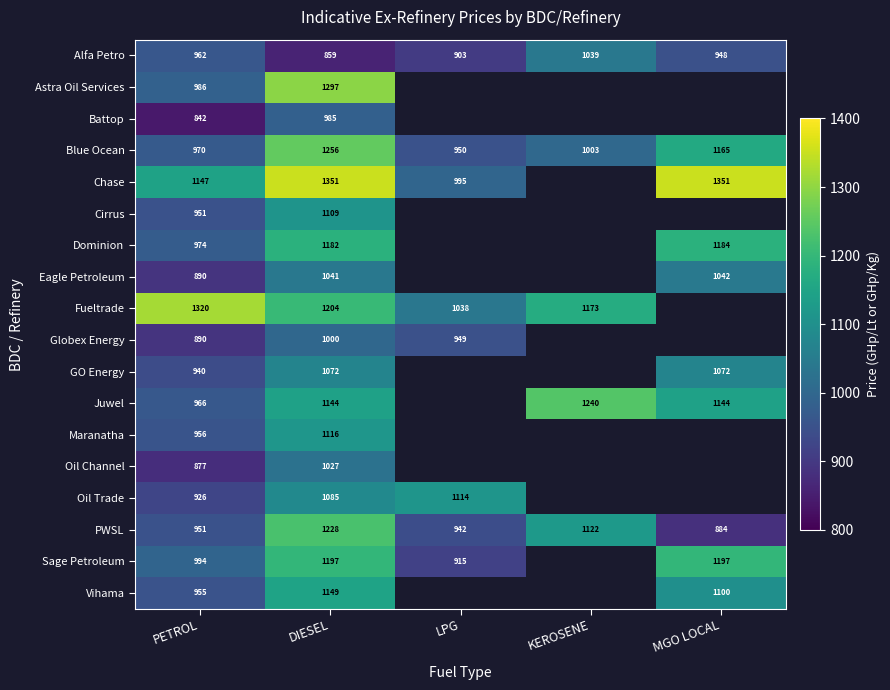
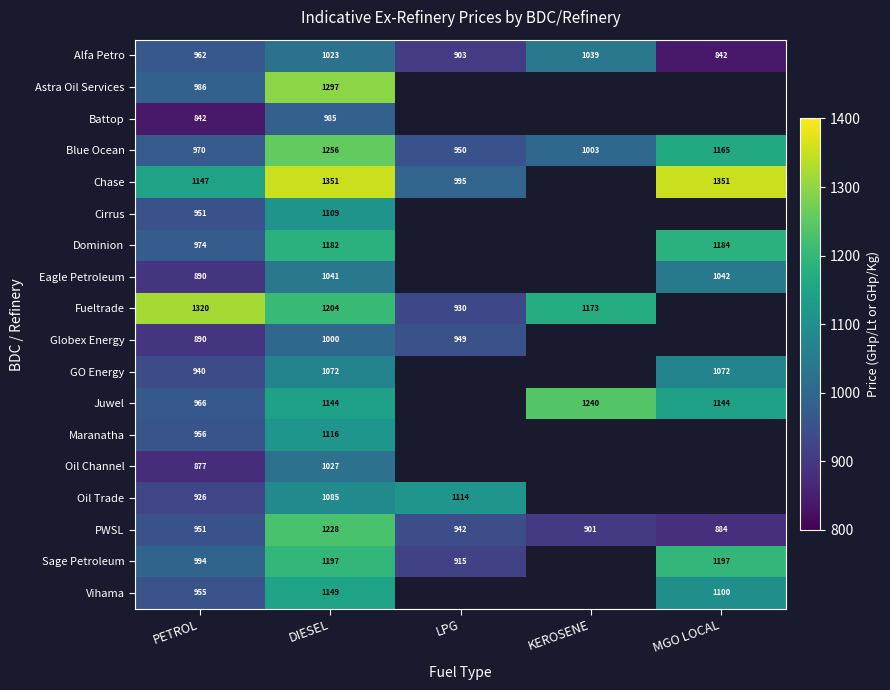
Alfa Petro, DIESEL: 859 -> 1023
Alfa Petro, MGO LOCAL: 948 -> 842
Fueltrade, LPG: 1038 -> 930
PWSL, KEROSENE: 1122 -> 901
